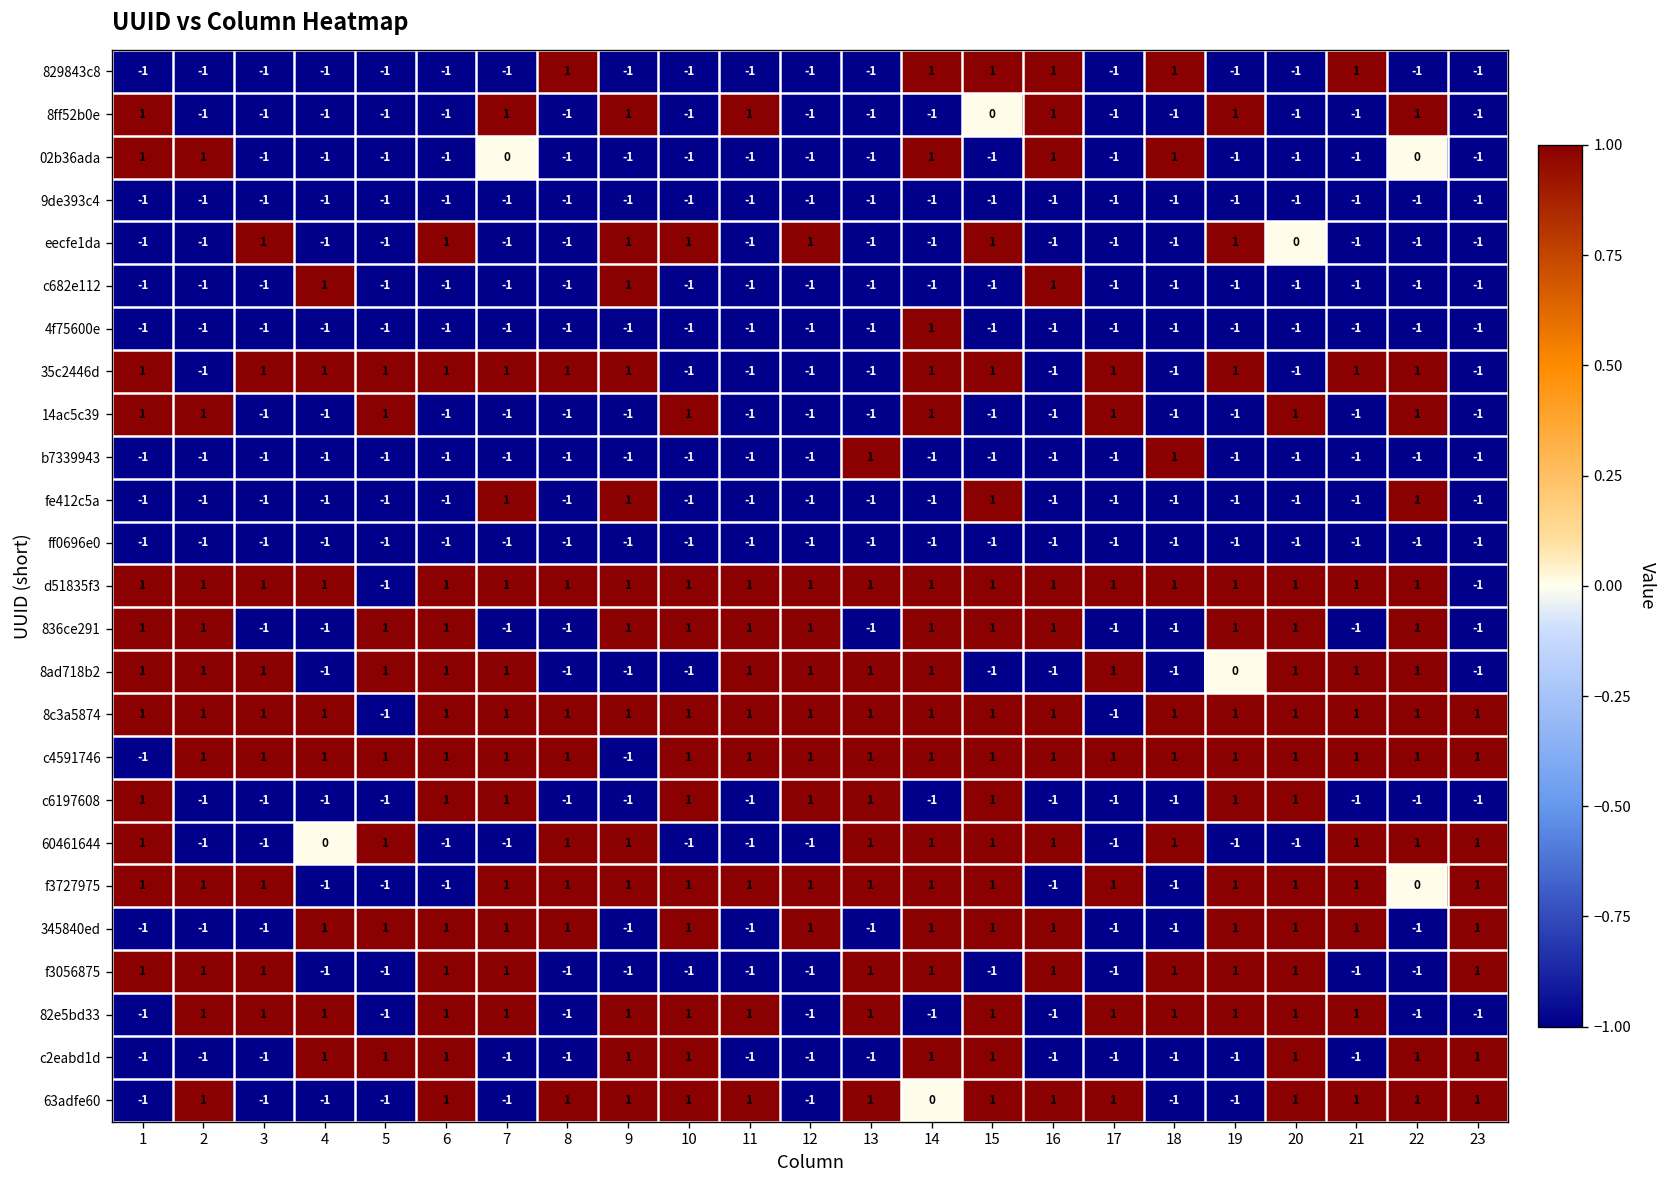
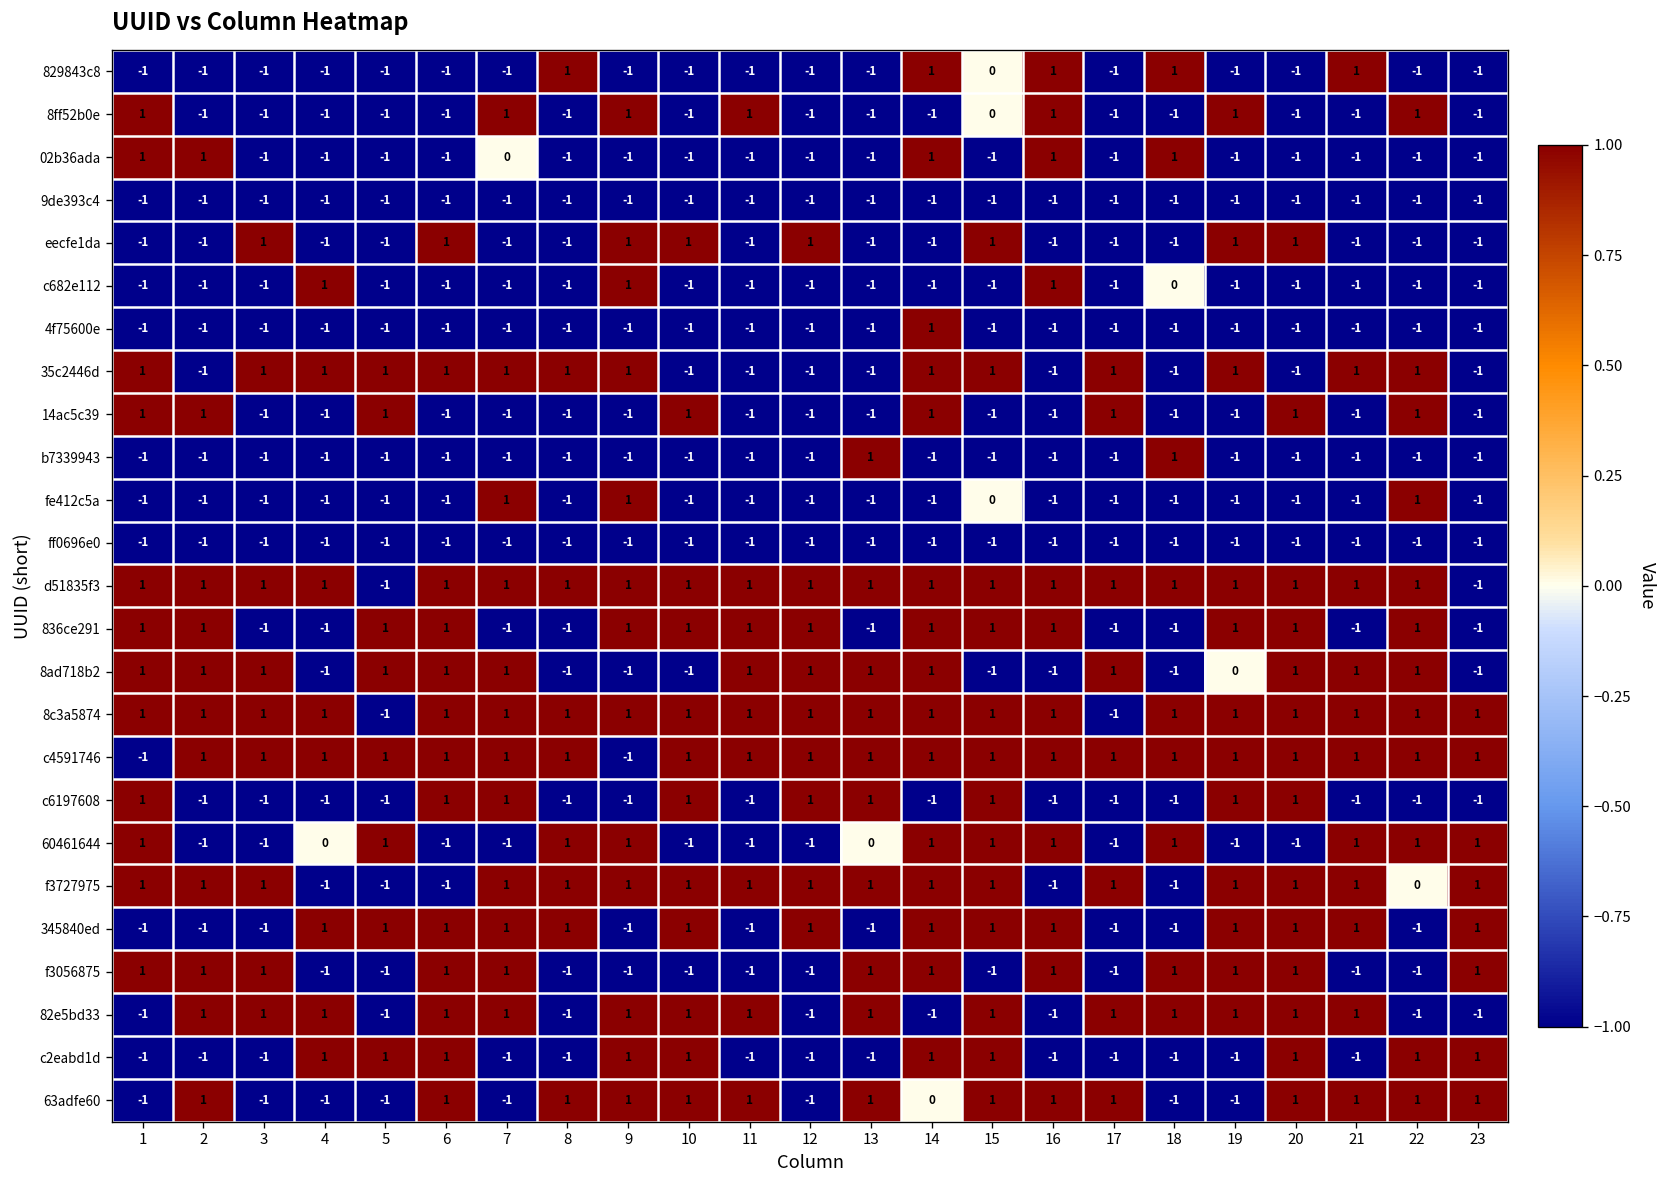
829843c8, 15: 1 -> 0
02b36ada, 22: 0 -> -1
eecfe1da, 20: 0 -> 1
c682e112, 18: -1 -> 0
fe412c5a, 15: 1 -> 0
60461644, 13: 1 -> 0
